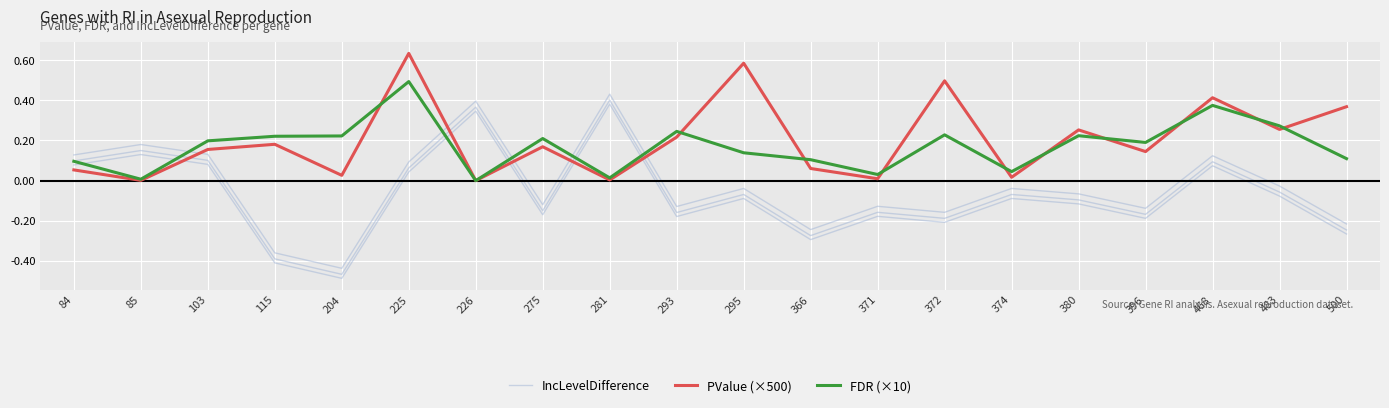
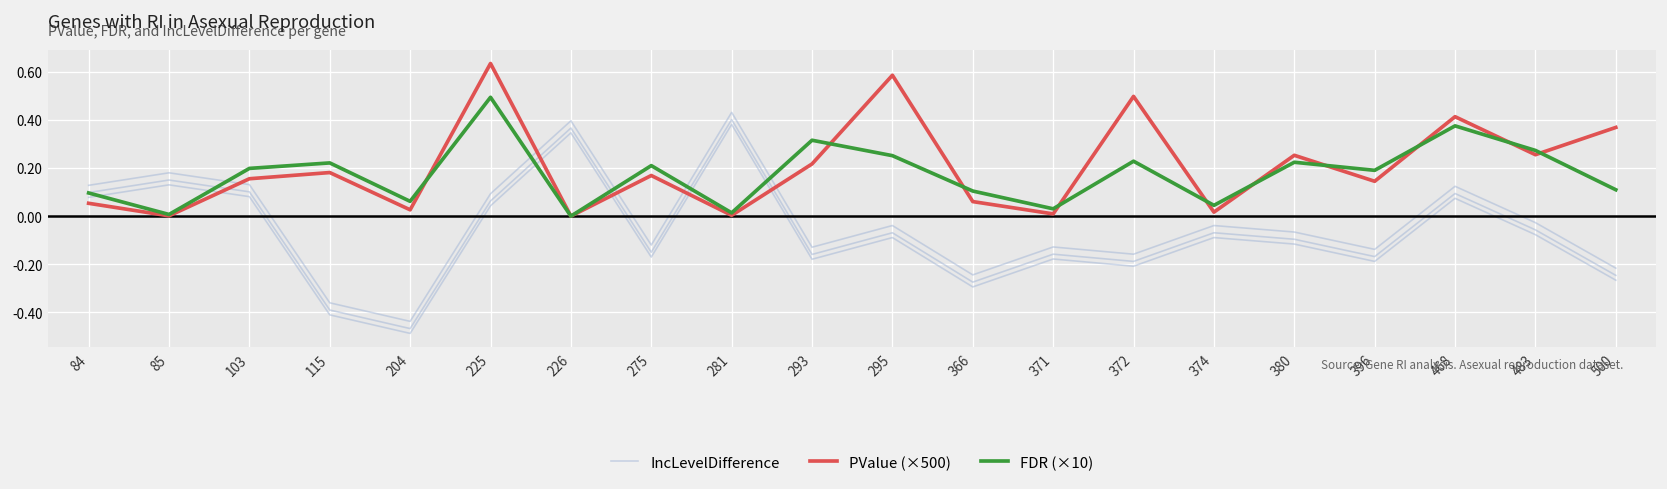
FDR (×10), 204: 0.22 -> 0.06
FDR (×10), 293: 0.25 -> 0.32
FDR (×10), 295: 0.14 -> 0.25
